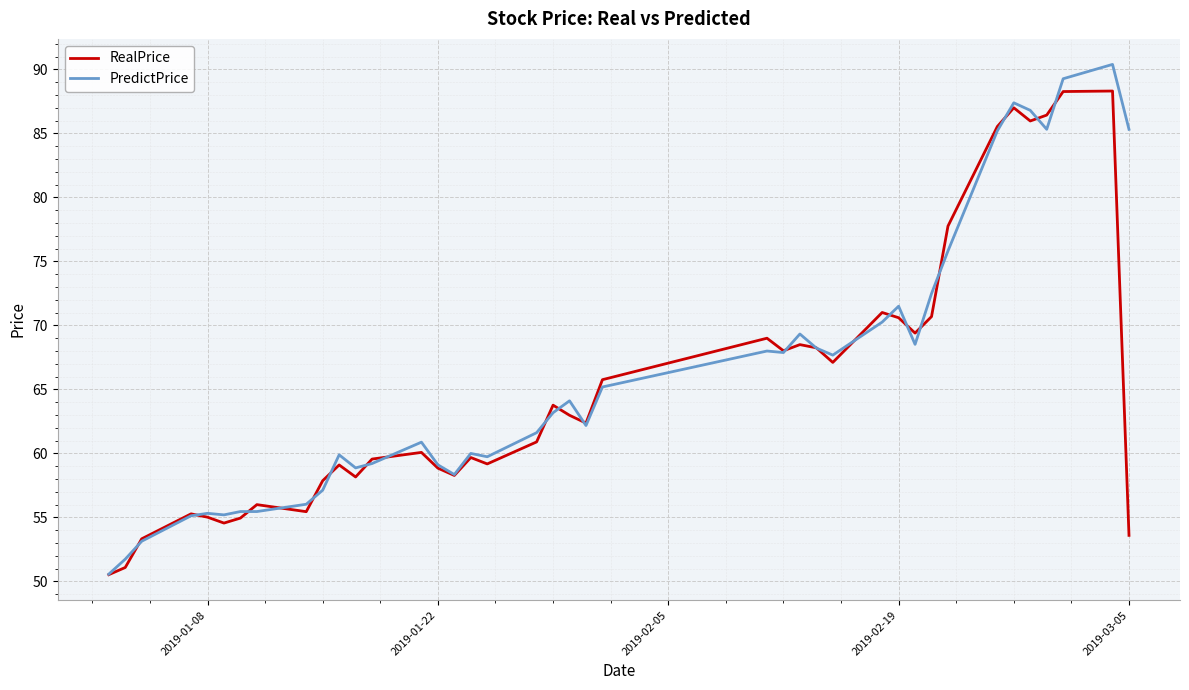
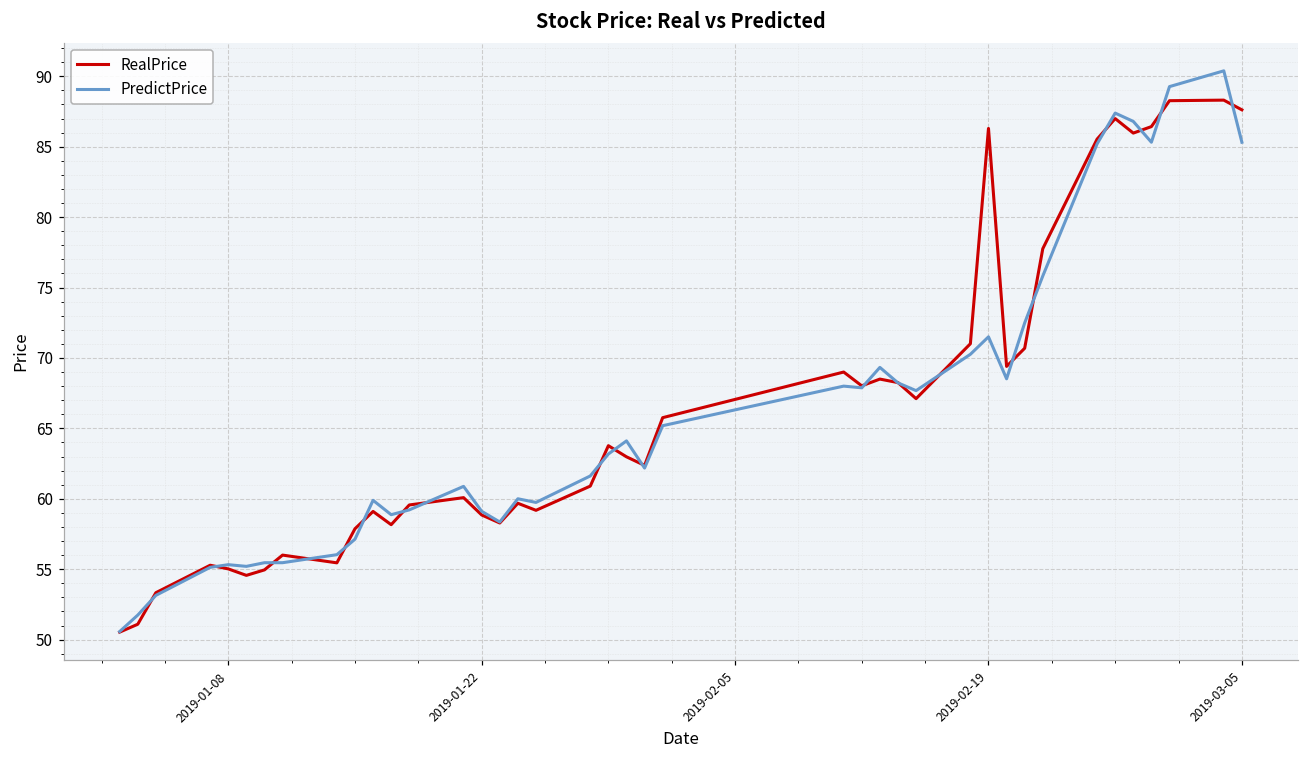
RealPrice, 2019-02-19: 70.6 -> 86.3
RealPrice, 2019-03-05: 53.6 -> 87.6
